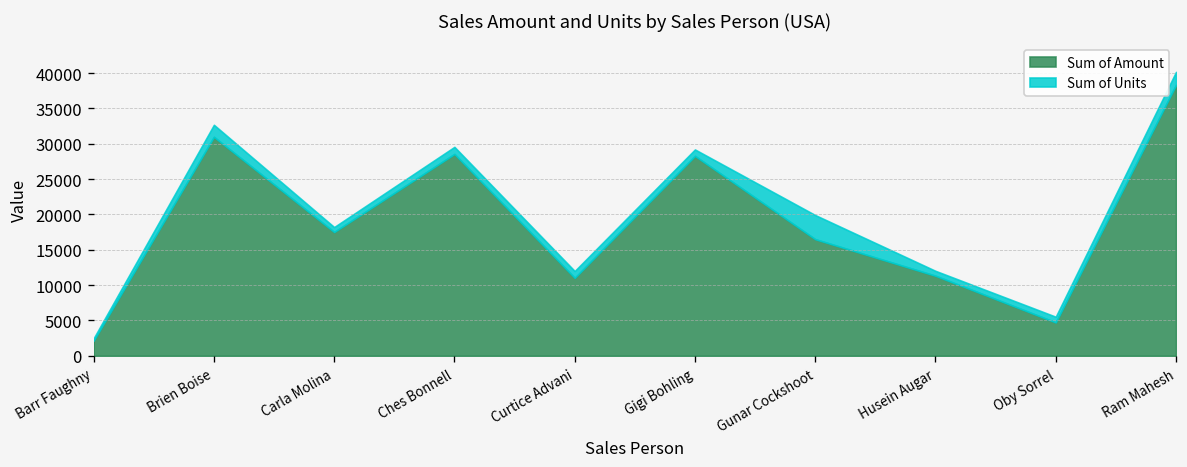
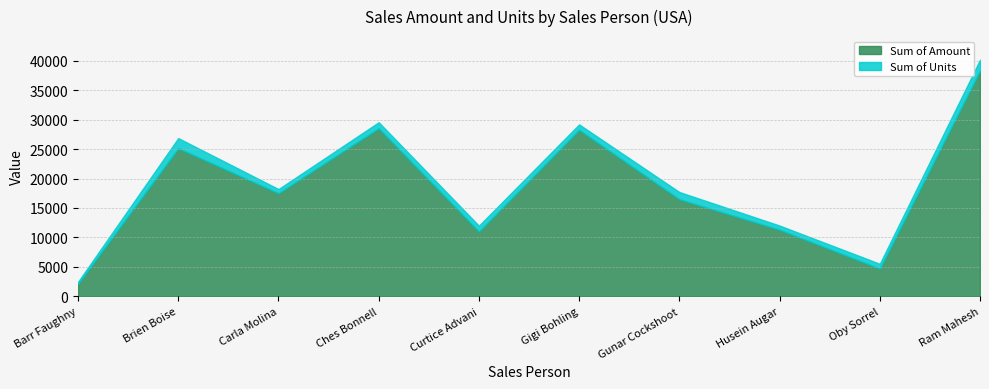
Sum of Amount, Brien Boise: 31000 -> 25000
Sum of Units, Gunar Cockshoot: 3000 -> 1000
